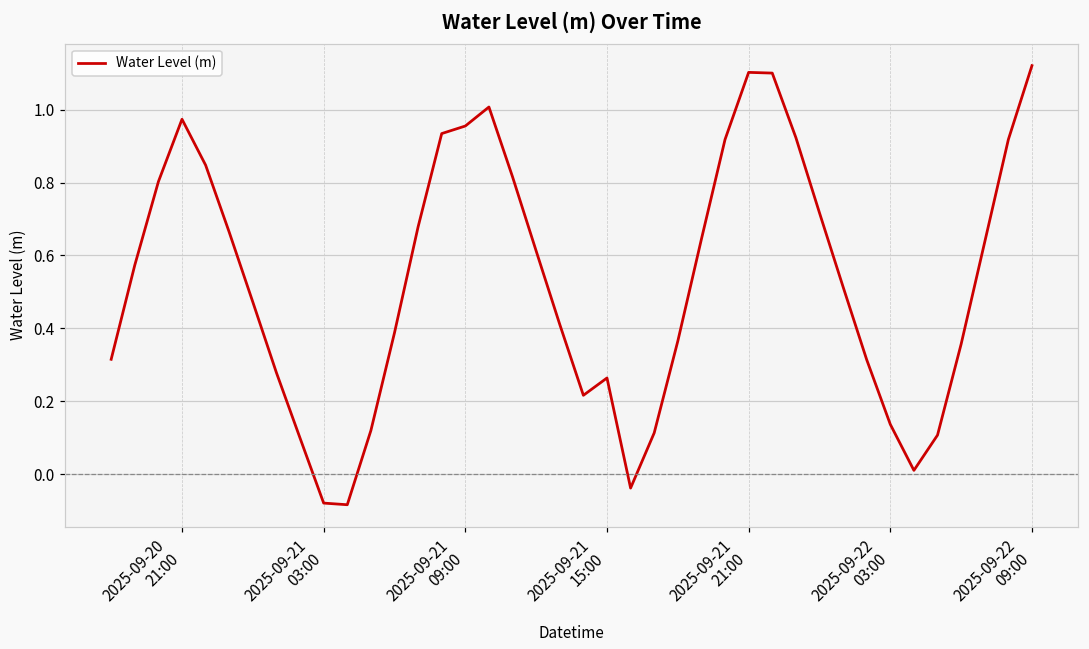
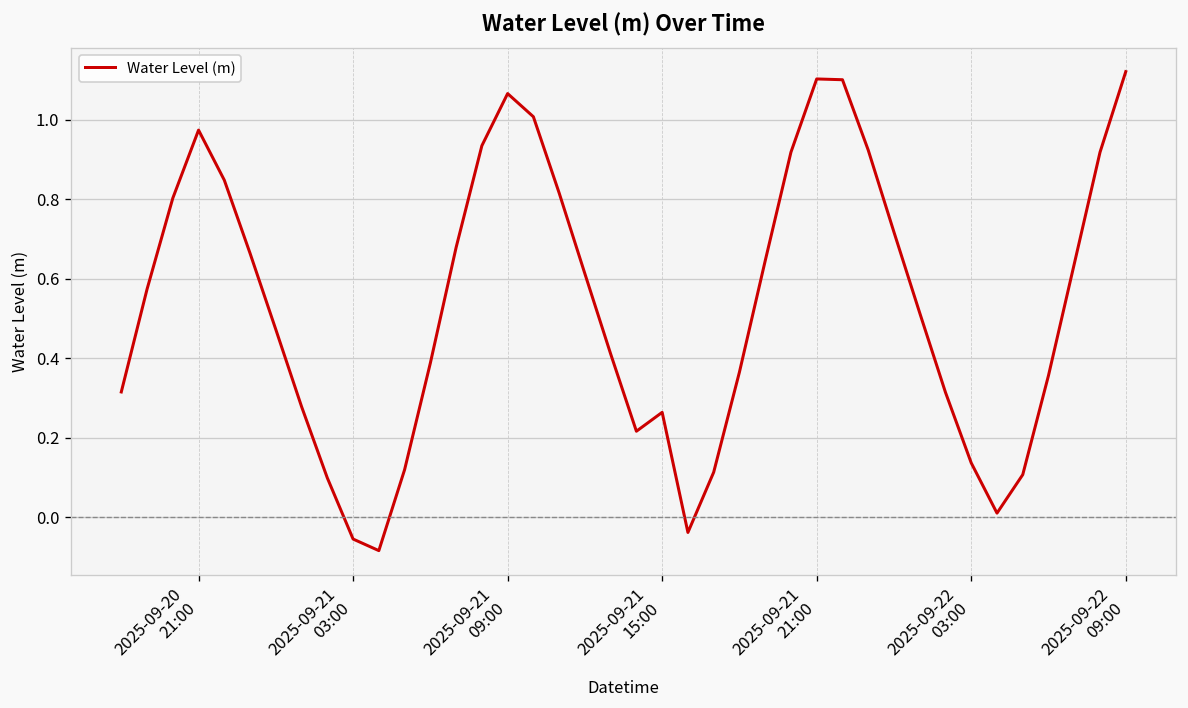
2025-09-21 03:00: -0.08 -> -0.06
2025-09-21 09:00: 0.96 -> 1.07
